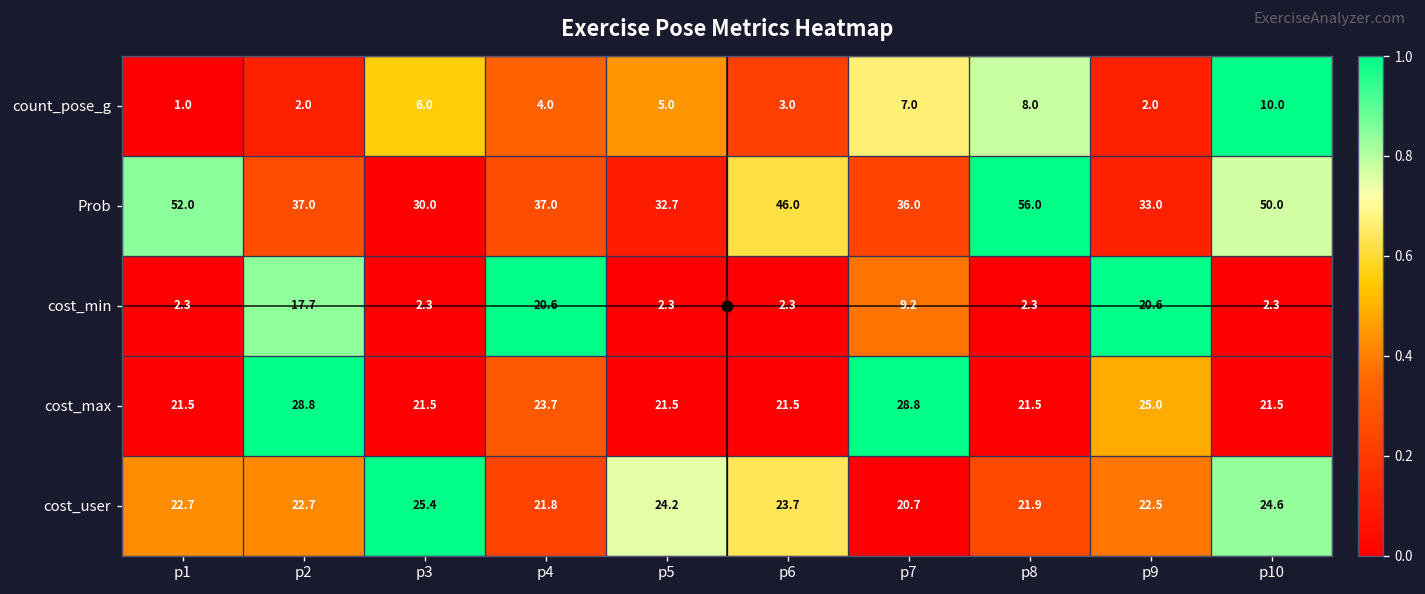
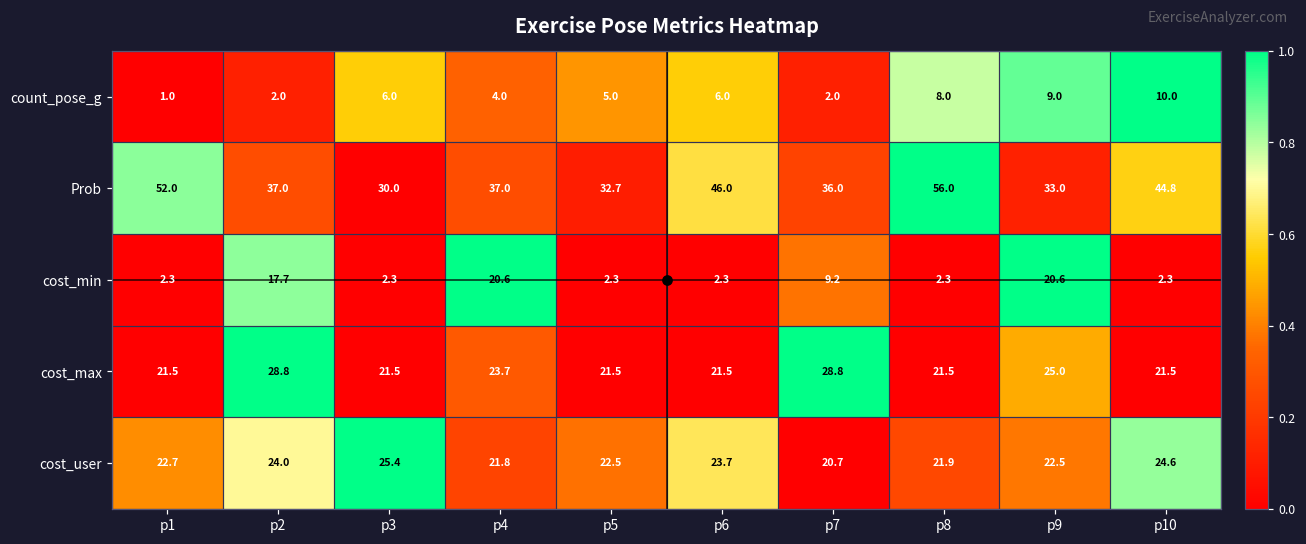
count_pose_g, p6: 3.0 -> 6.0
count_pose_g, p7: 7.0 -> 2.0
count_pose_g, p9: 2.0 -> 9.0
Prob, p10: 50.0 -> 44.8
cost_user, p2: 22.7 -> 24.0
cost_user, p5: 24.2 -> 22.5
